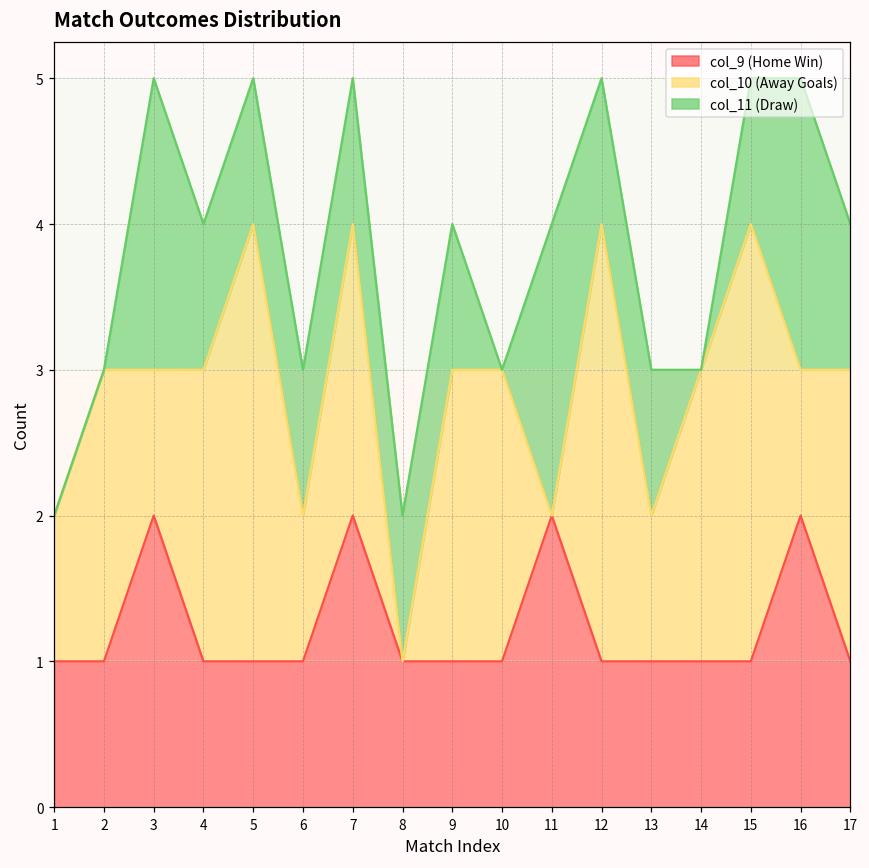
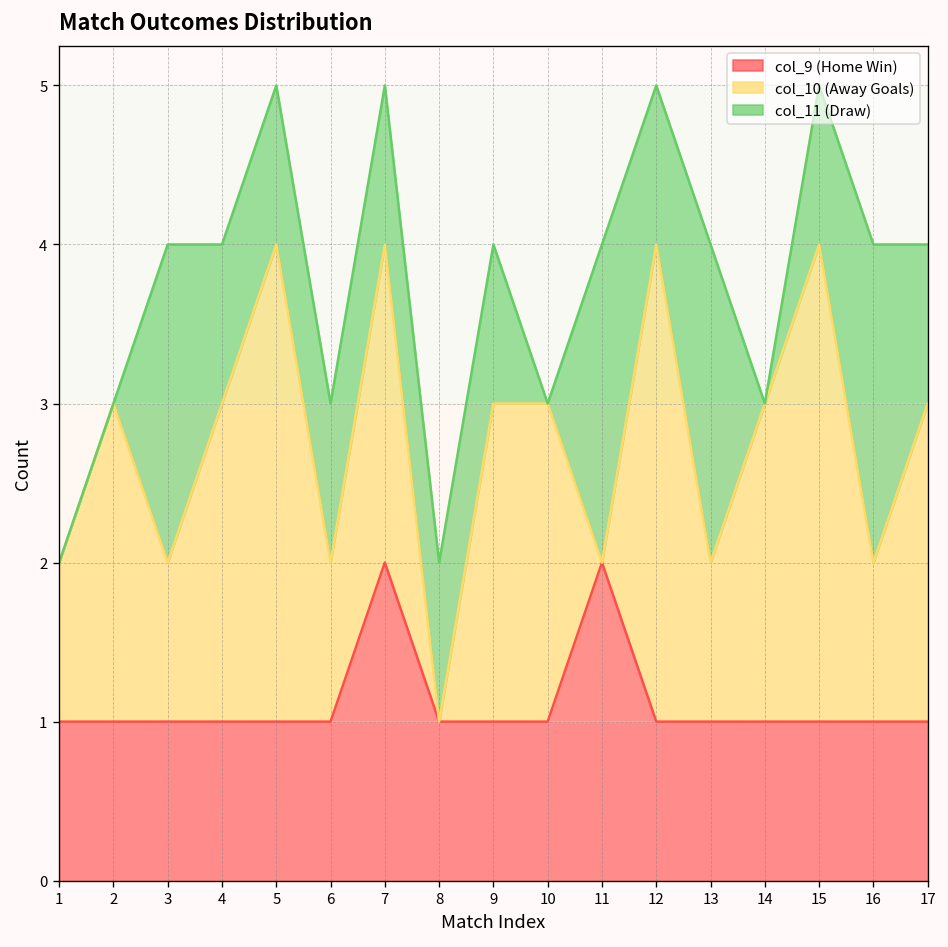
col_9 (Home Win), 3: 2 -> 1
col_11 (Draw), 13: 1 -> 2
col_9 (Home Win), 16: 2 -> 1
